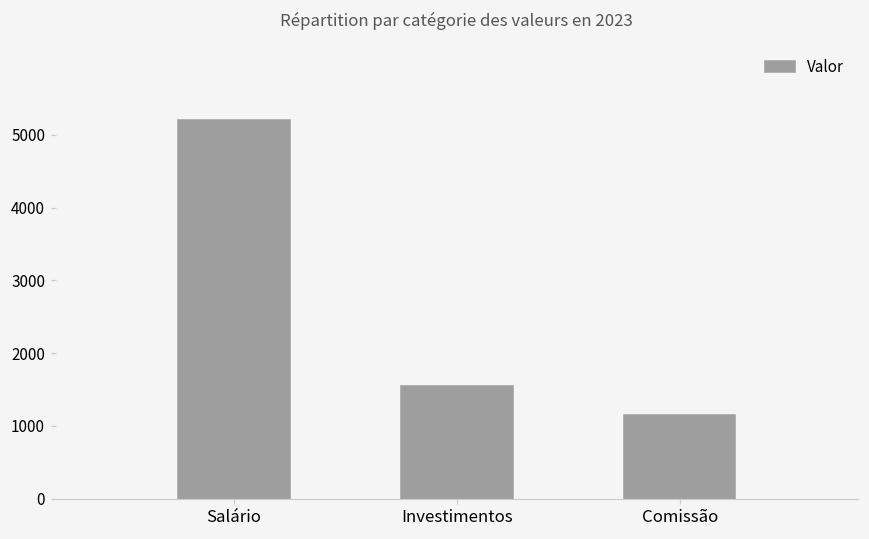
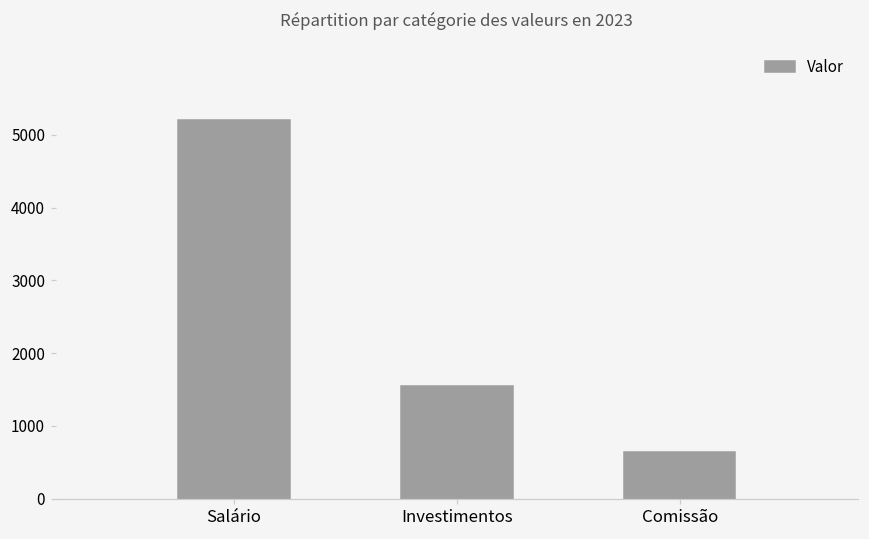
Comissão: 1200 -> 600
